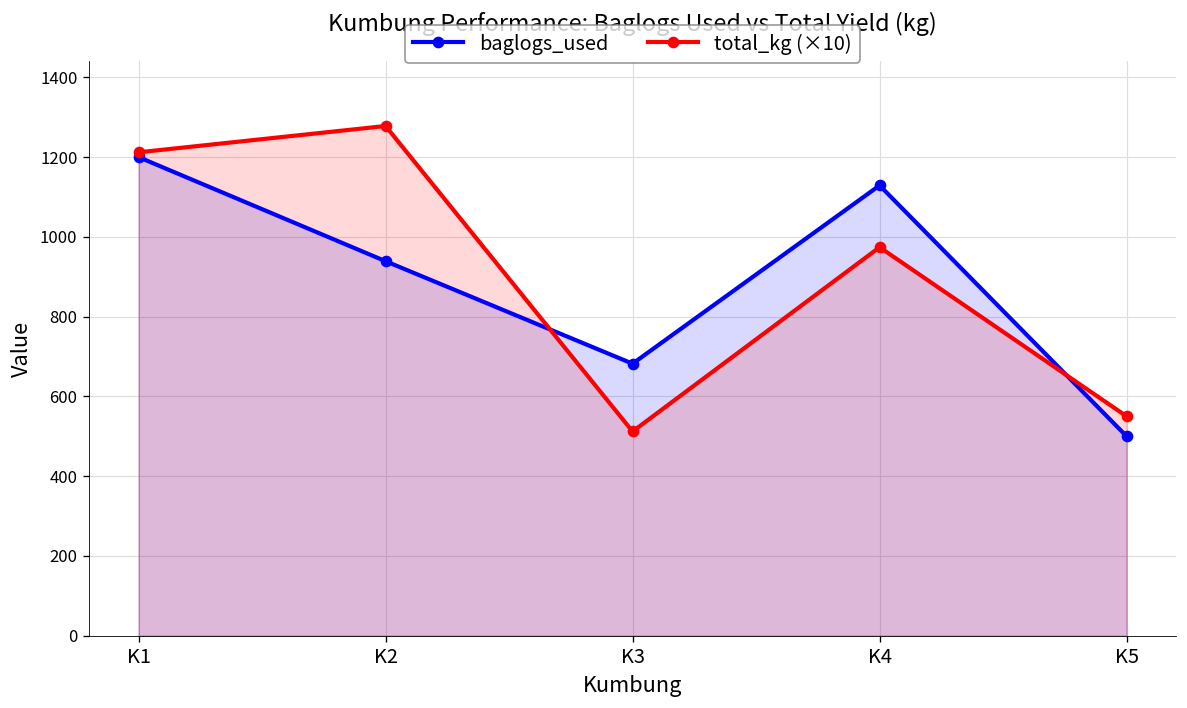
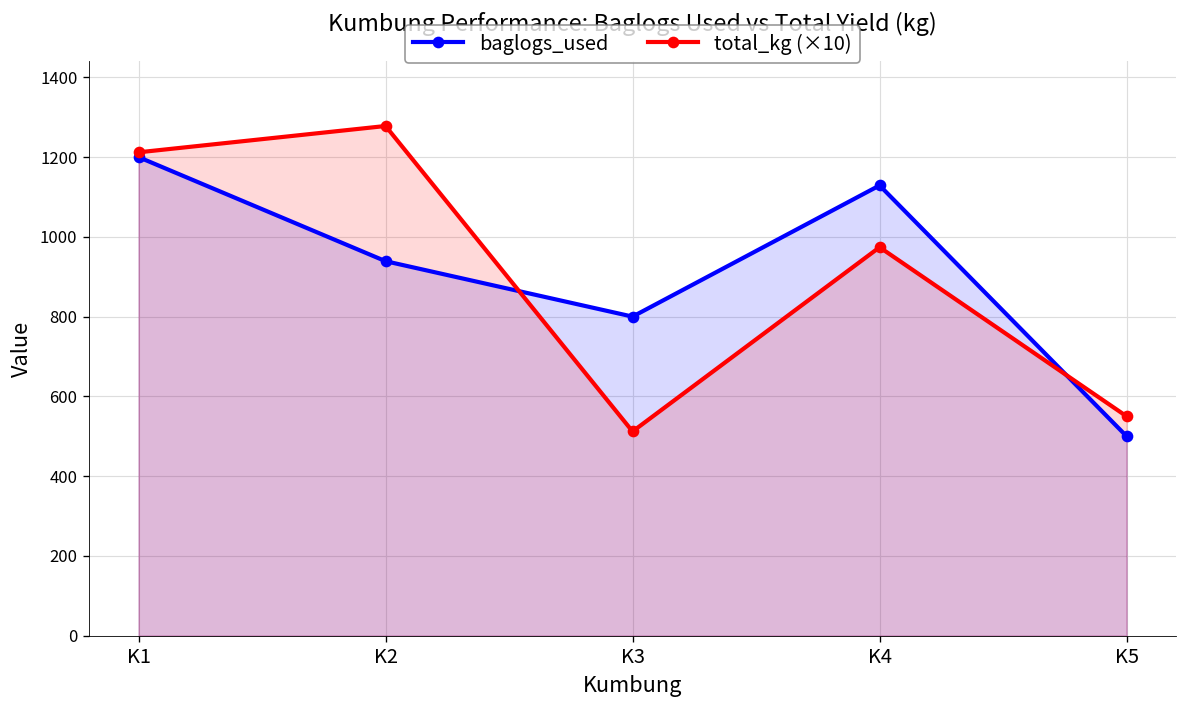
baglogs_used, K3: 680 -> 800
